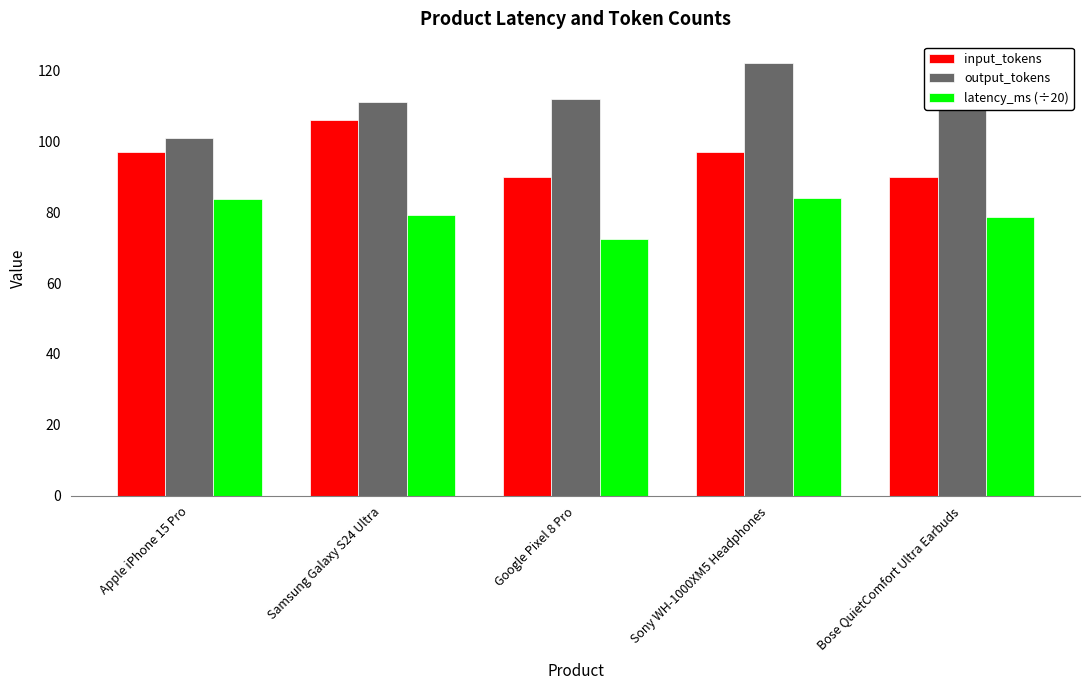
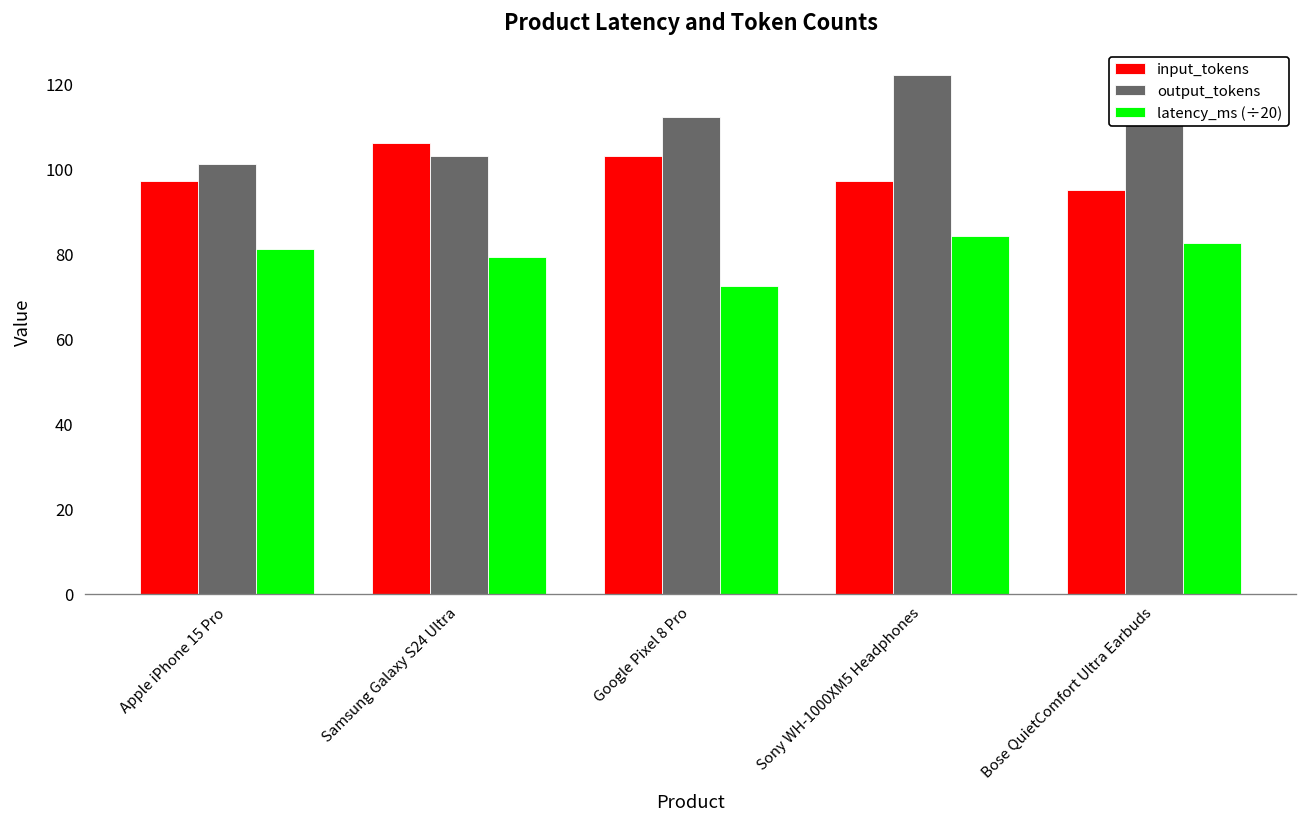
latency_ms (÷20), Apple iPhone 15 Pro: 84 -> 81
output_tokens, Samsung Galaxy S24 Ultra: 111 -> 103
input_tokens, Google Pixel 8 Pro: 90 -> 103
input_tokens, Bose QuietComfort Ultra Earbuds: 90 -> 95
latency_ms (÷20), Bose QuietComfort Ultra Earbuds: 79 -> 83
